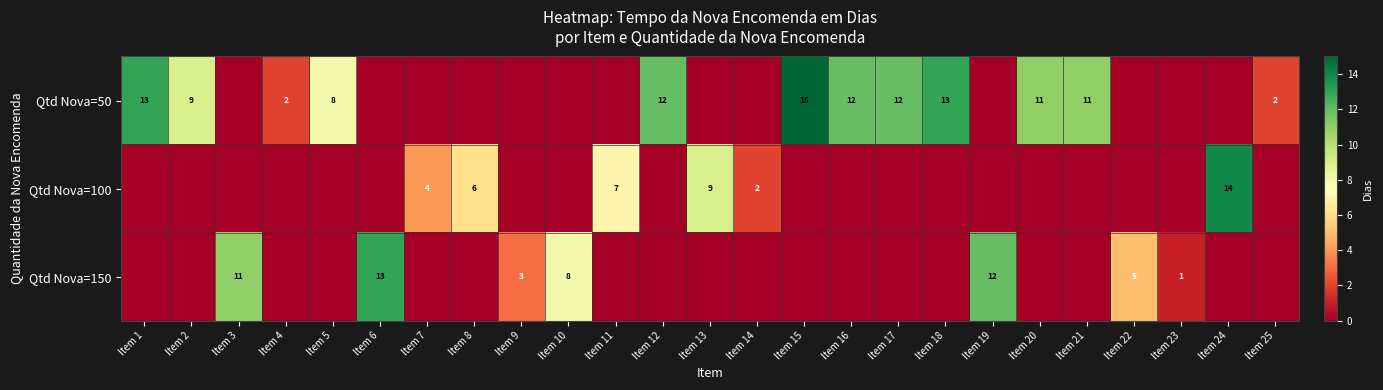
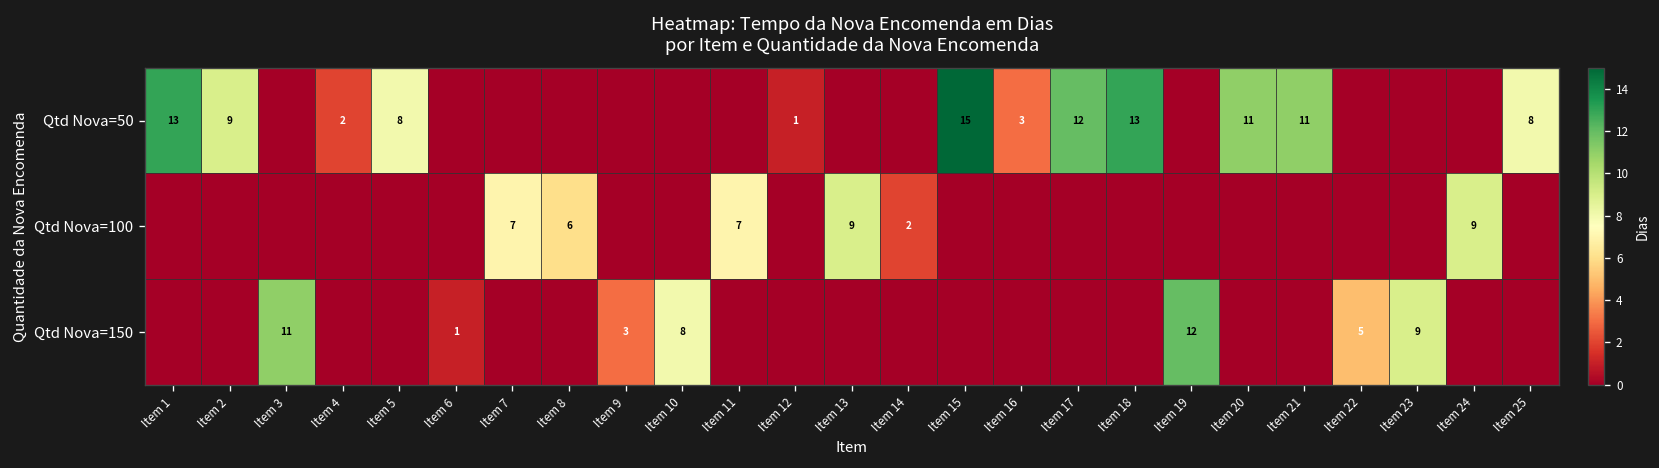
Qtd Nova=50, Item 12: 12 -> 1
Qtd Nova=50, Item 16: 12 -> 3
Qtd Nova=50, Item 25: 2 -> 8
Qtd Nova=100, Item 7: 4 -> 7
Qtd Nova=100, Item 24: 14 -> 9
Qtd Nova=150, Item 6: 13 -> 1
Qtd Nova=150, Item 23: 1 -> 9
